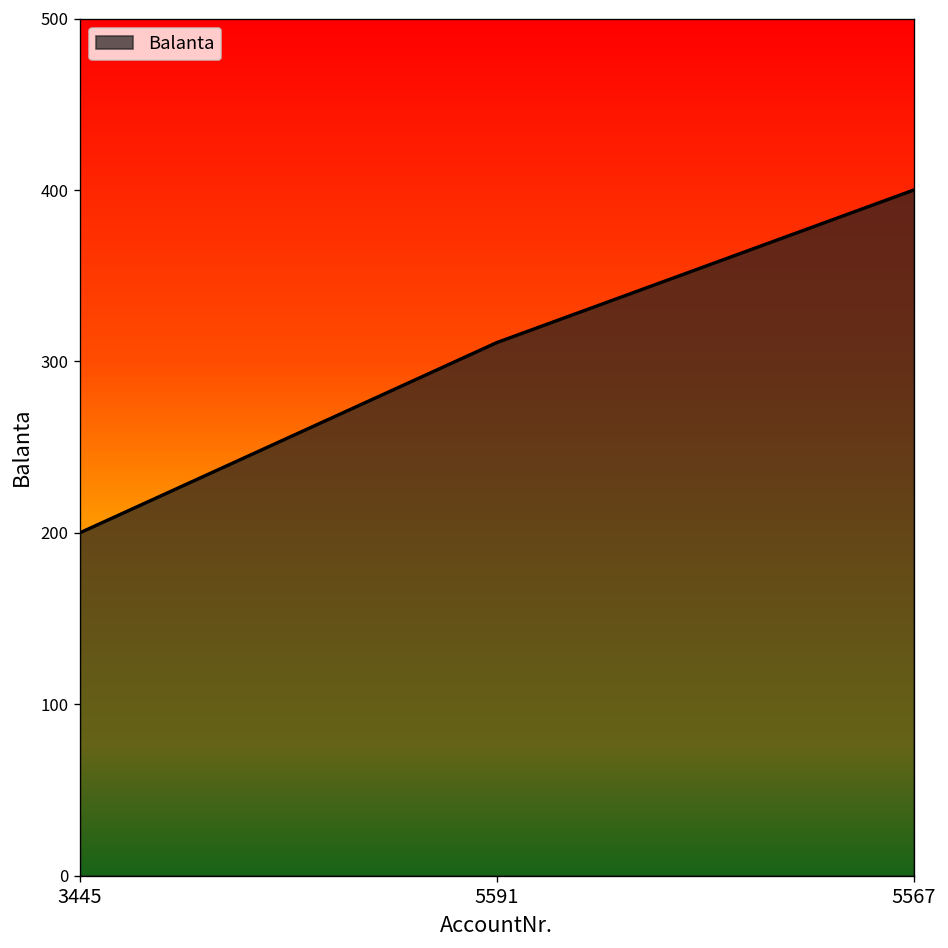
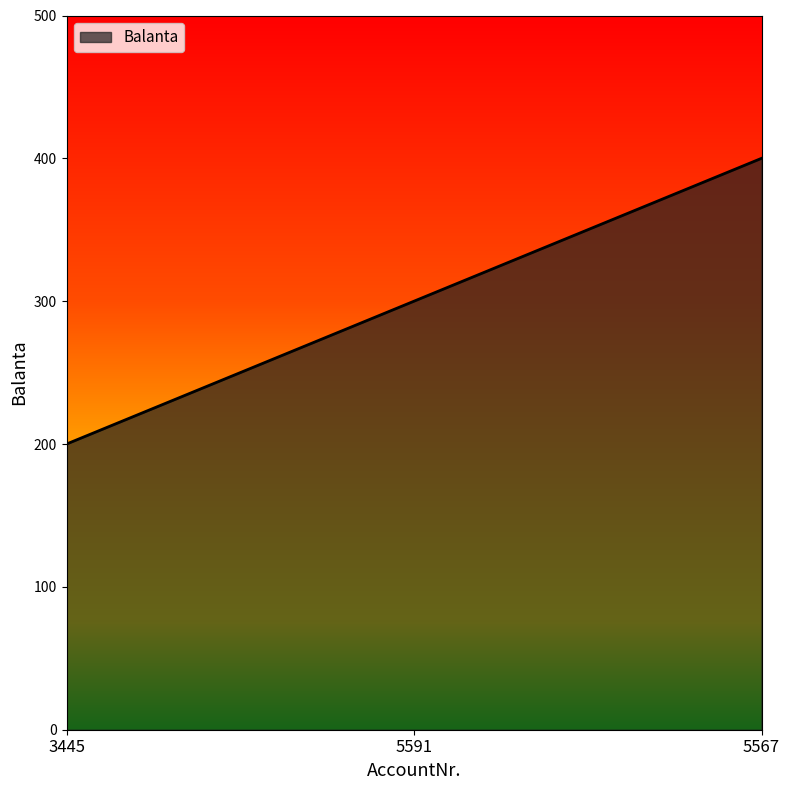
5591: 311 -> 300
